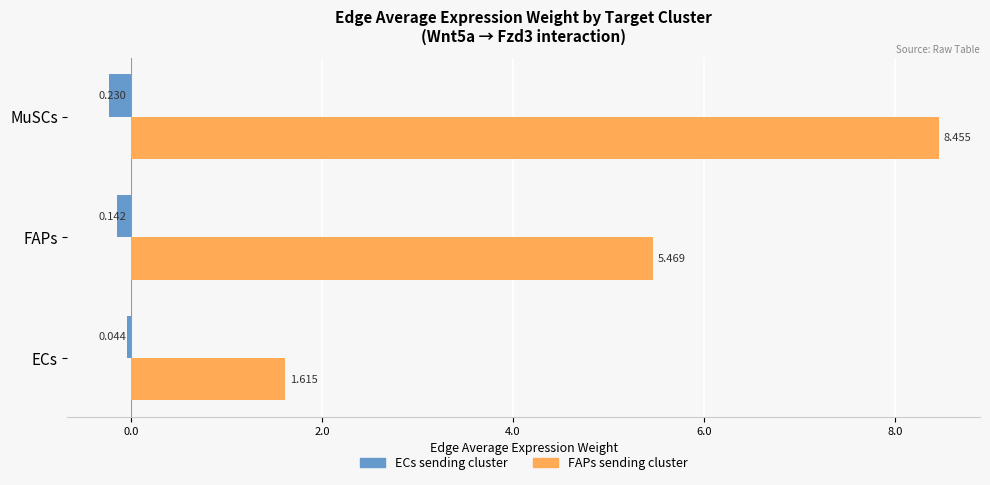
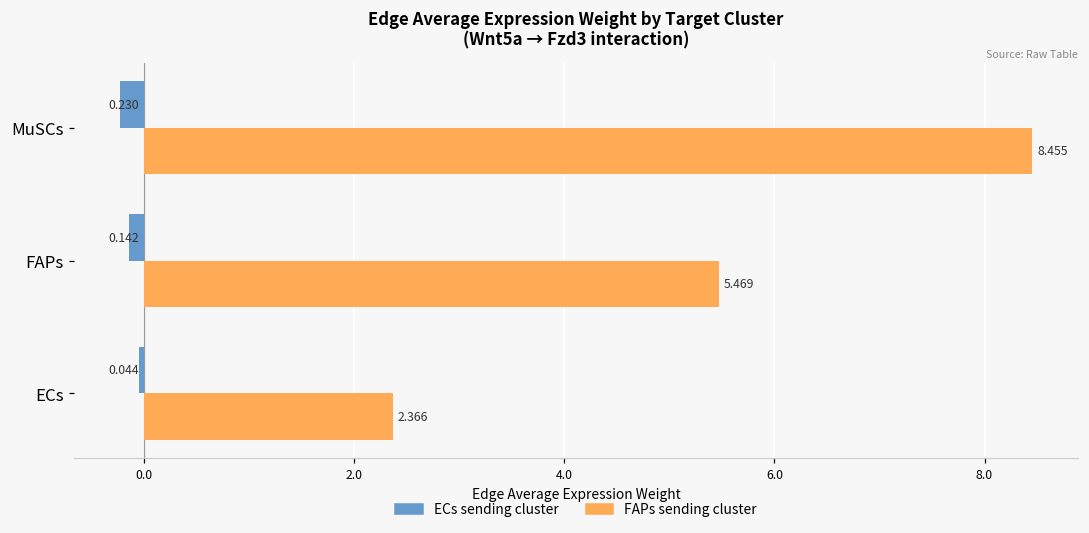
FAPs sending cluster, ECs: 1.615 -> 2.366
